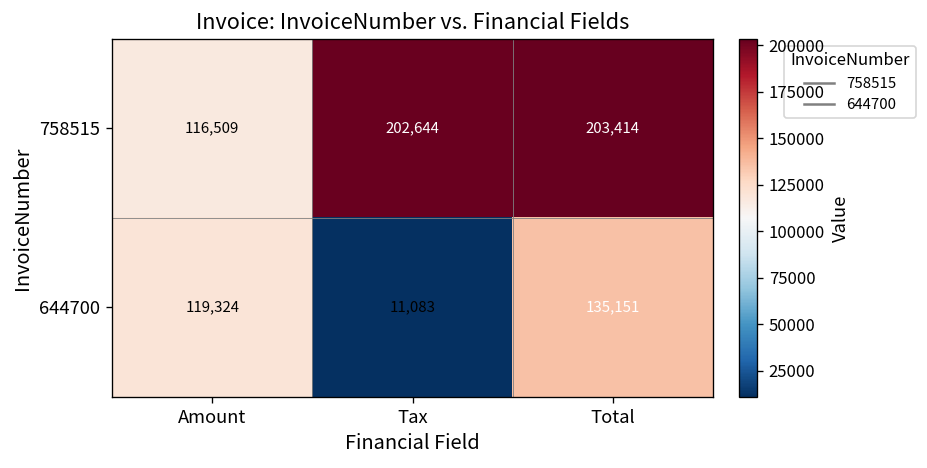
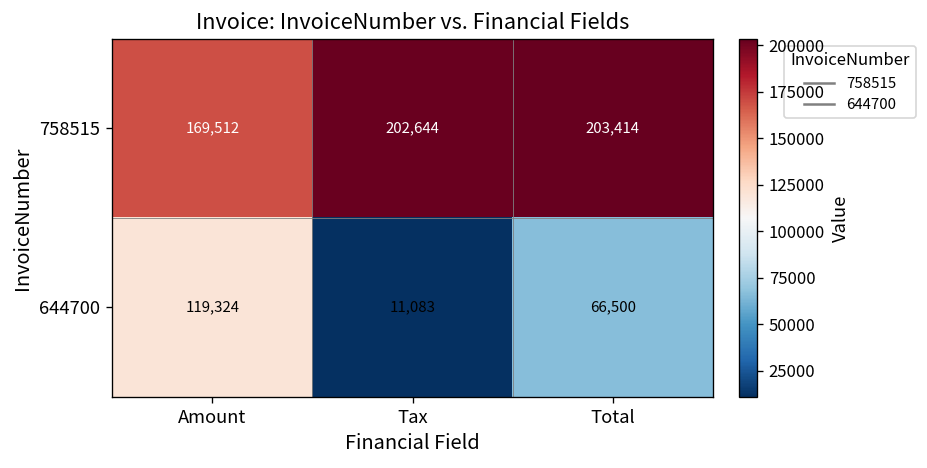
758515, Amount: 116,509 -> 169,512
644700, Total: 135,151 -> 66,500
